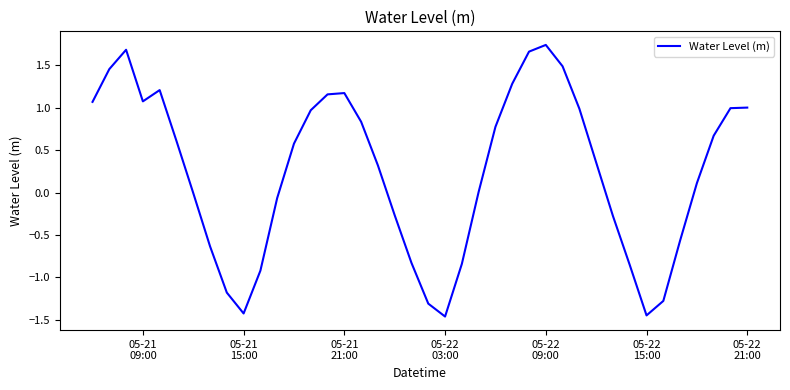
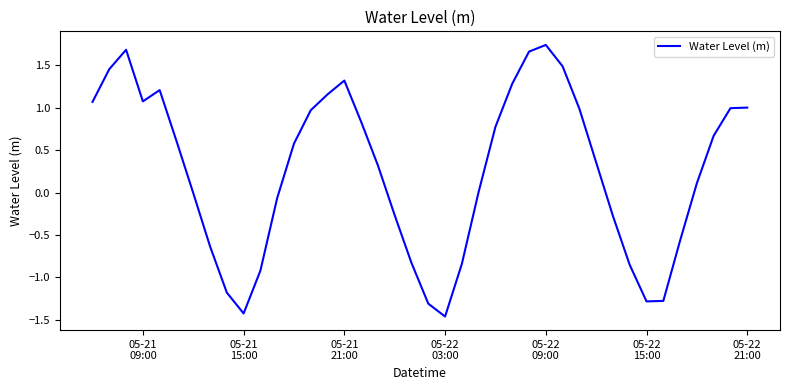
05-21 21:00: 1.2 -> 1.3
05-22 15:00: -1.4 -> -1.3
